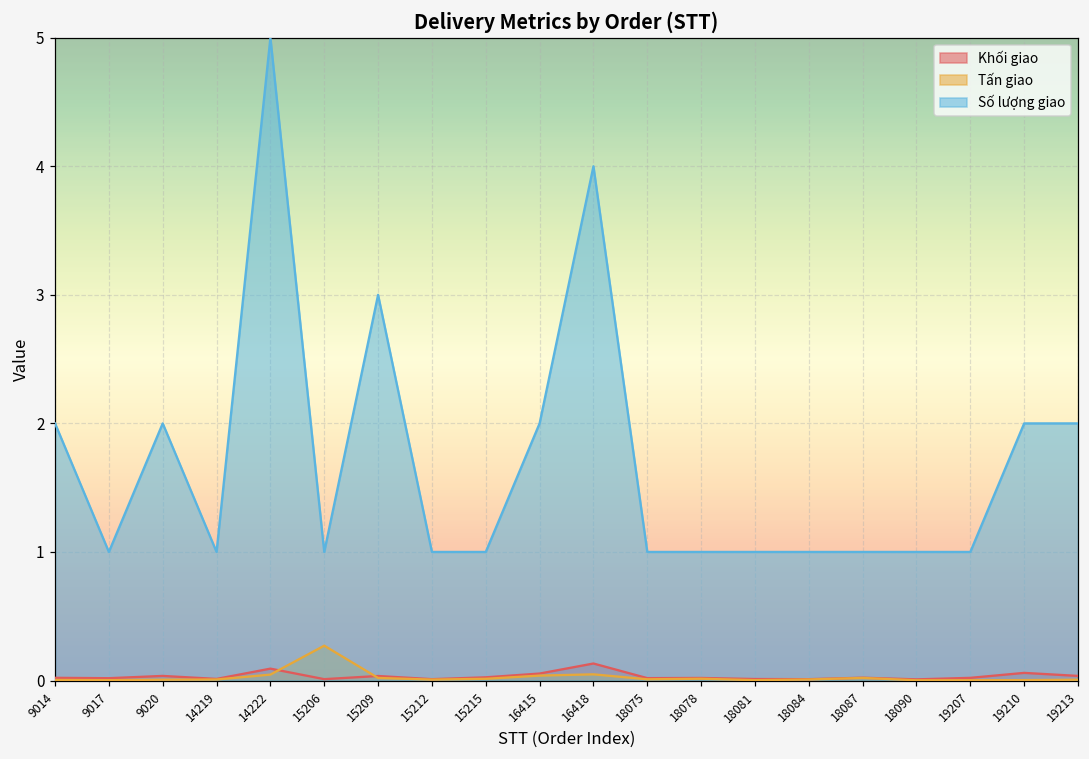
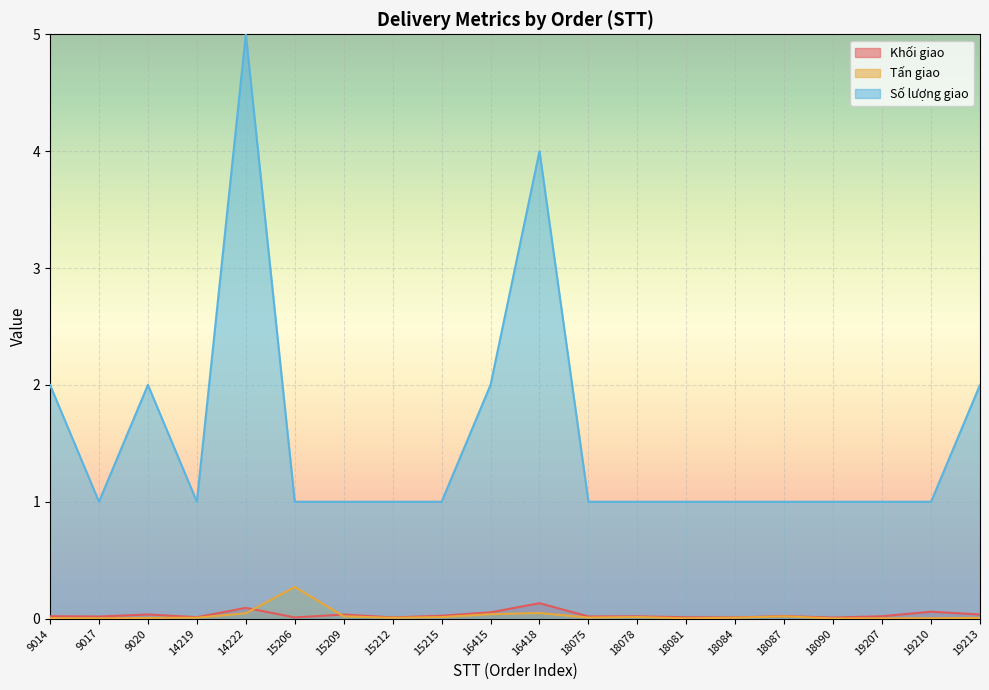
Số lượng giao, 15209: 3 -> 1
Số lượng giao, 19210: 2 -> 1
